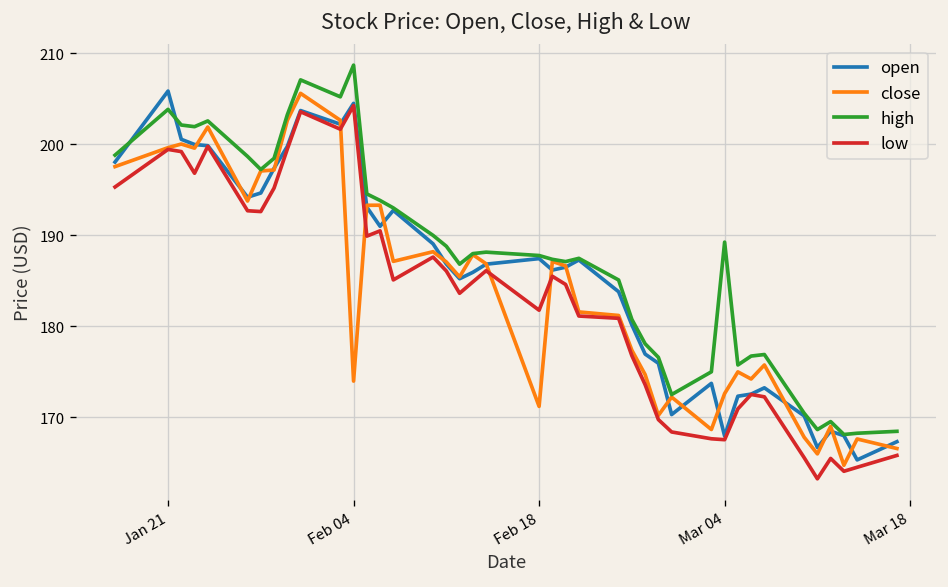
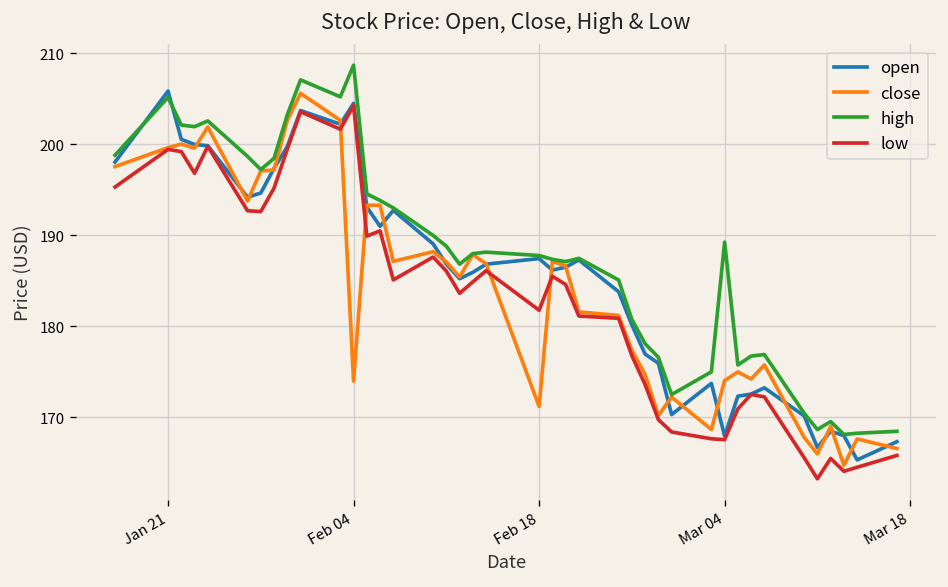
high, Jan 21: 204 -> 205
close, Mar 04: 173 -> 174
